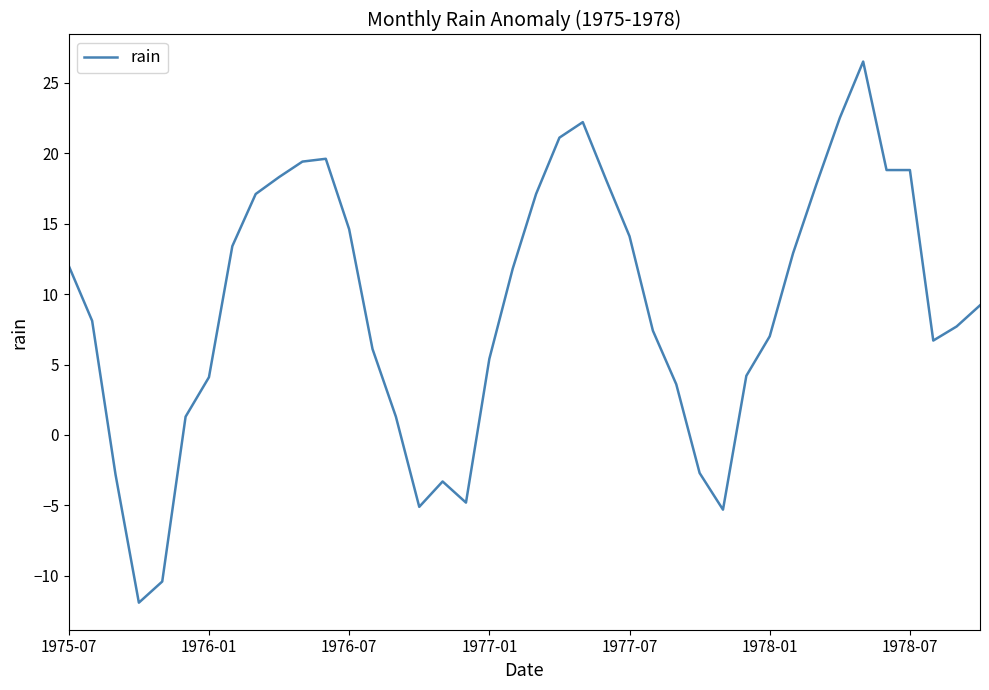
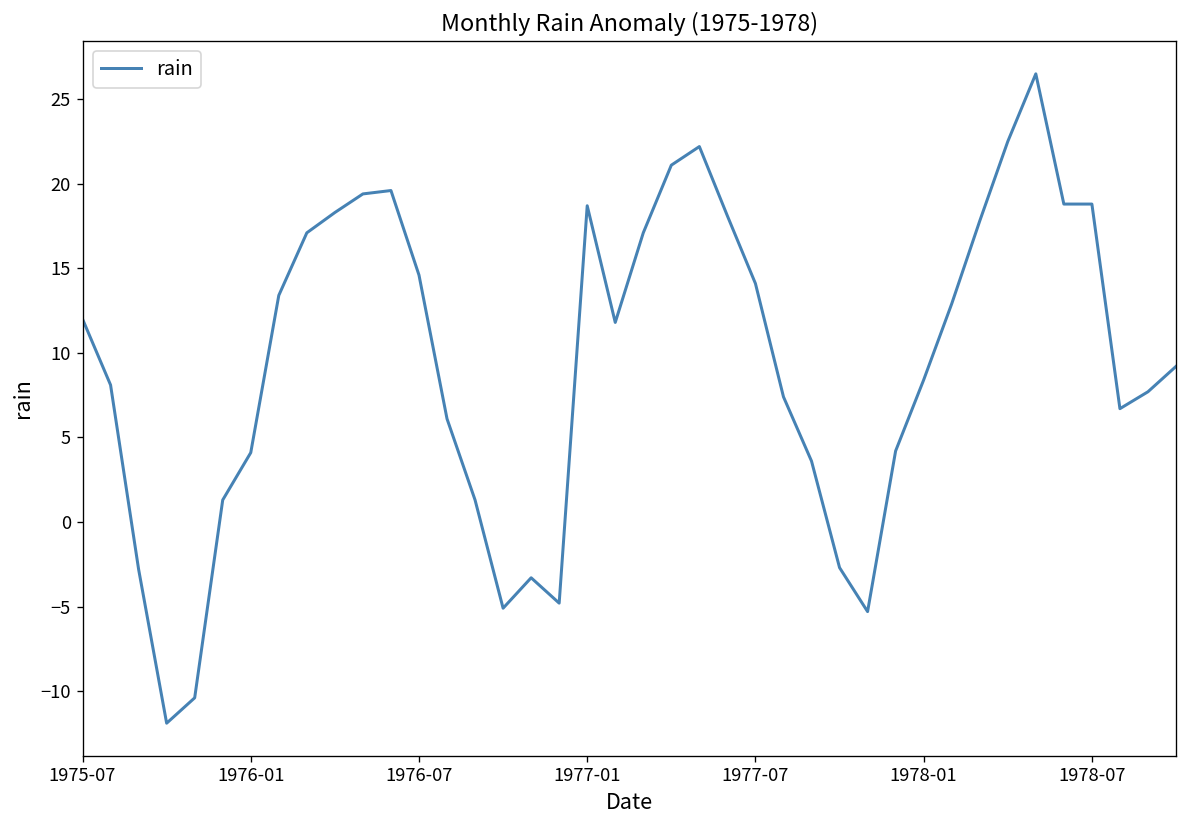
1977-01: 5.4 -> 18.7
1978-01: 7.0 -> 8.4
